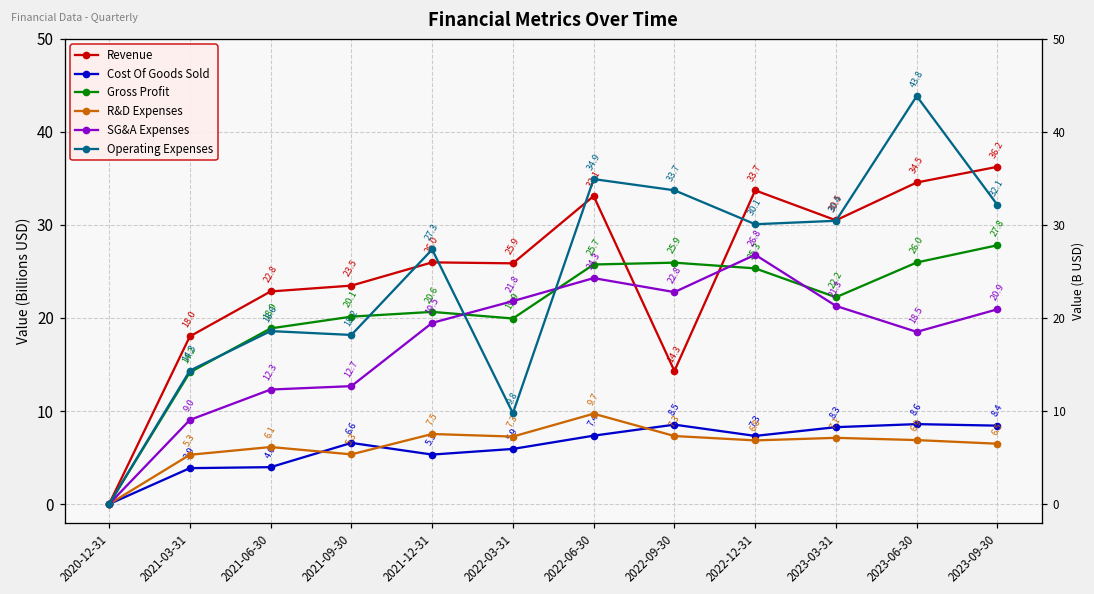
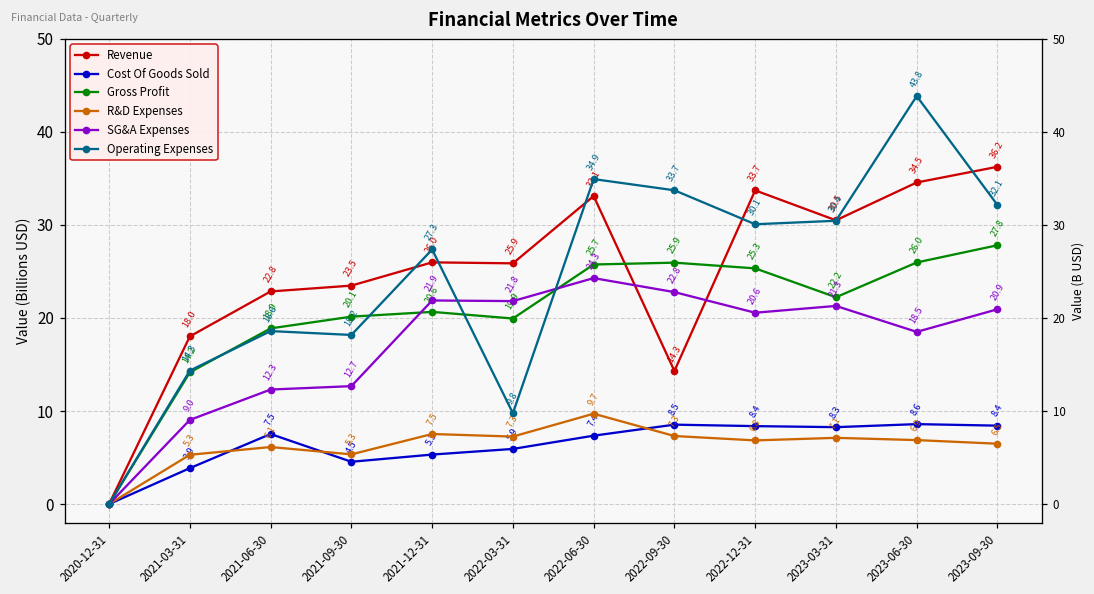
Cost Of Goods Sold, 2021-06-30: 4.0 -> 7.5
Cost Of Goods Sold, 2021-09-30: 6.6 -> 4.5
SG&A Expenses, 2021-12-31: 19.5 -> 21.9
Cost Of Goods Sold, 2022-12-31: 7.3 -> 8.4
SG&A Expenses, 2022-12-31: 26.8 -> 20.6
